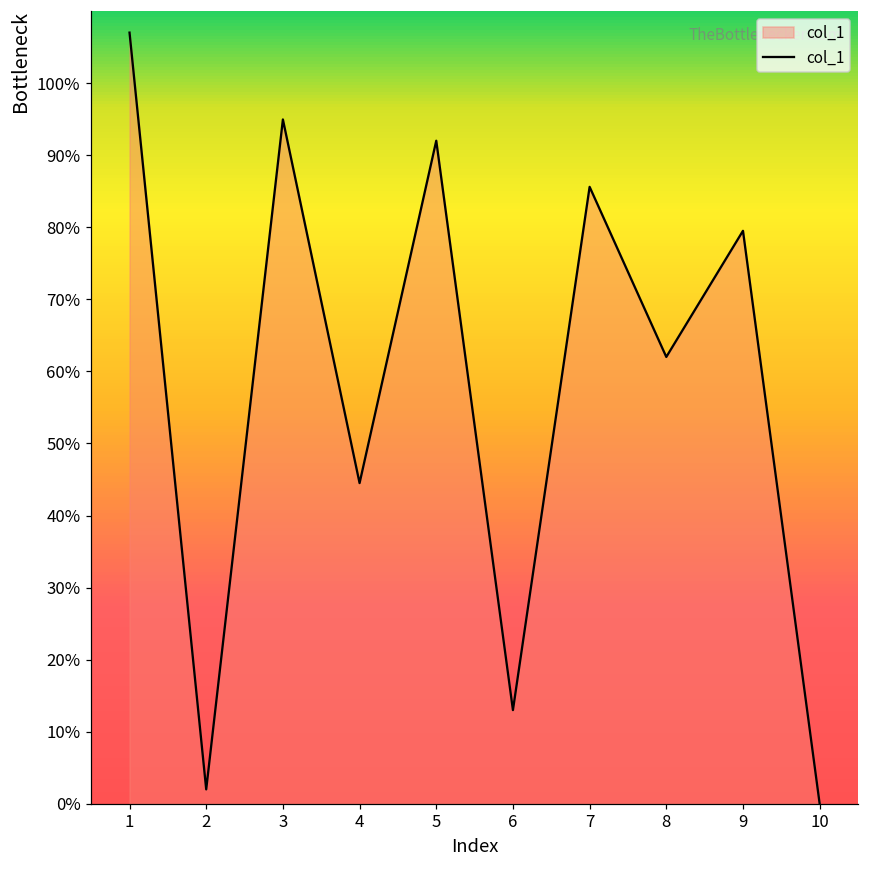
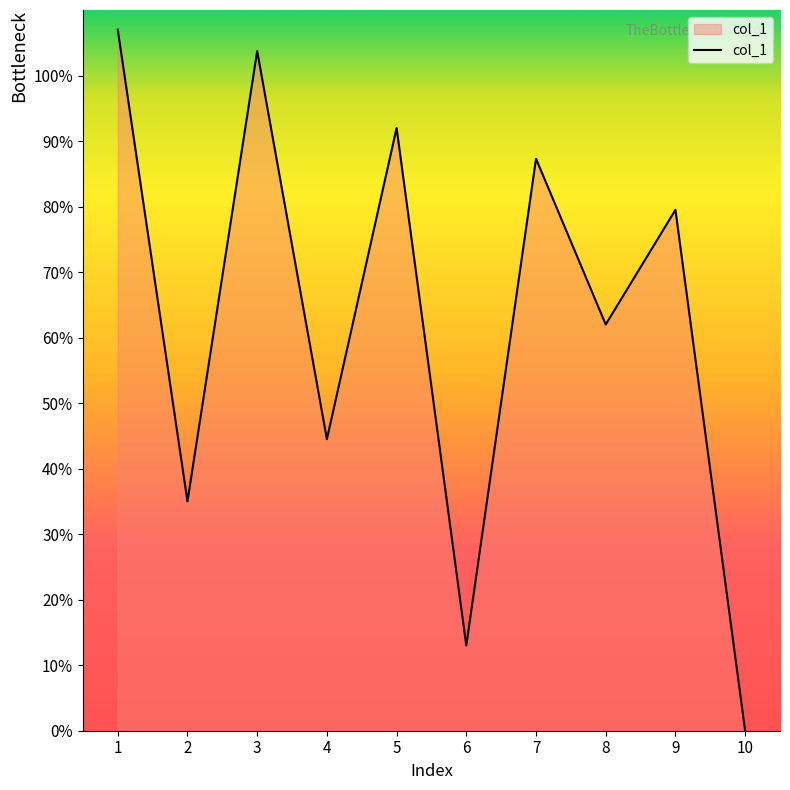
2: 2% -> 35%
3: 95% -> 104%
7: 86% -> 87%
